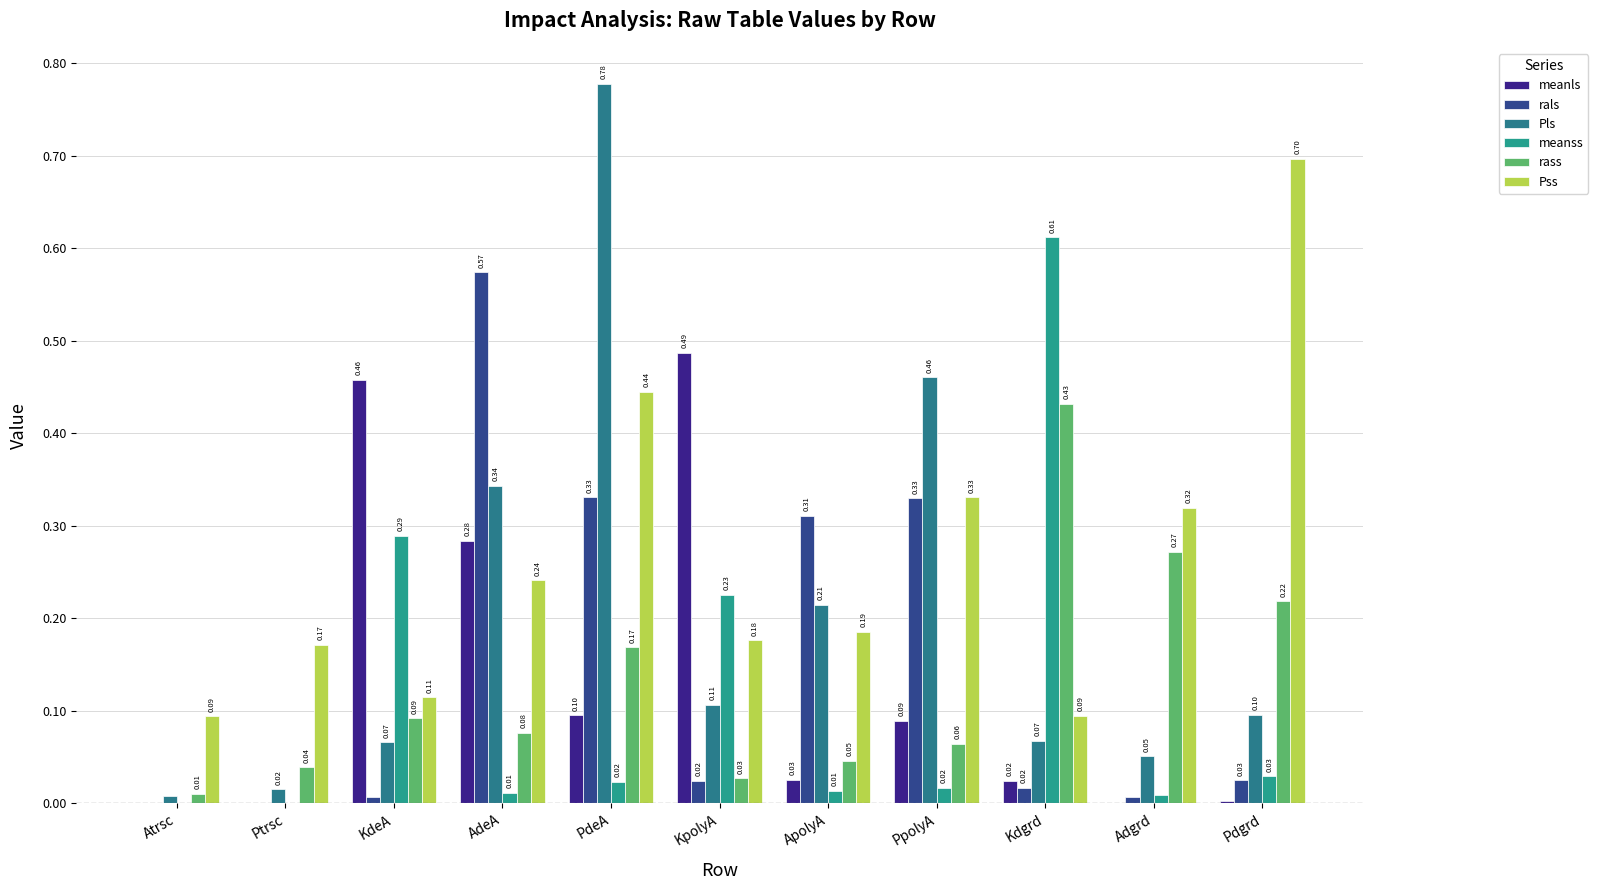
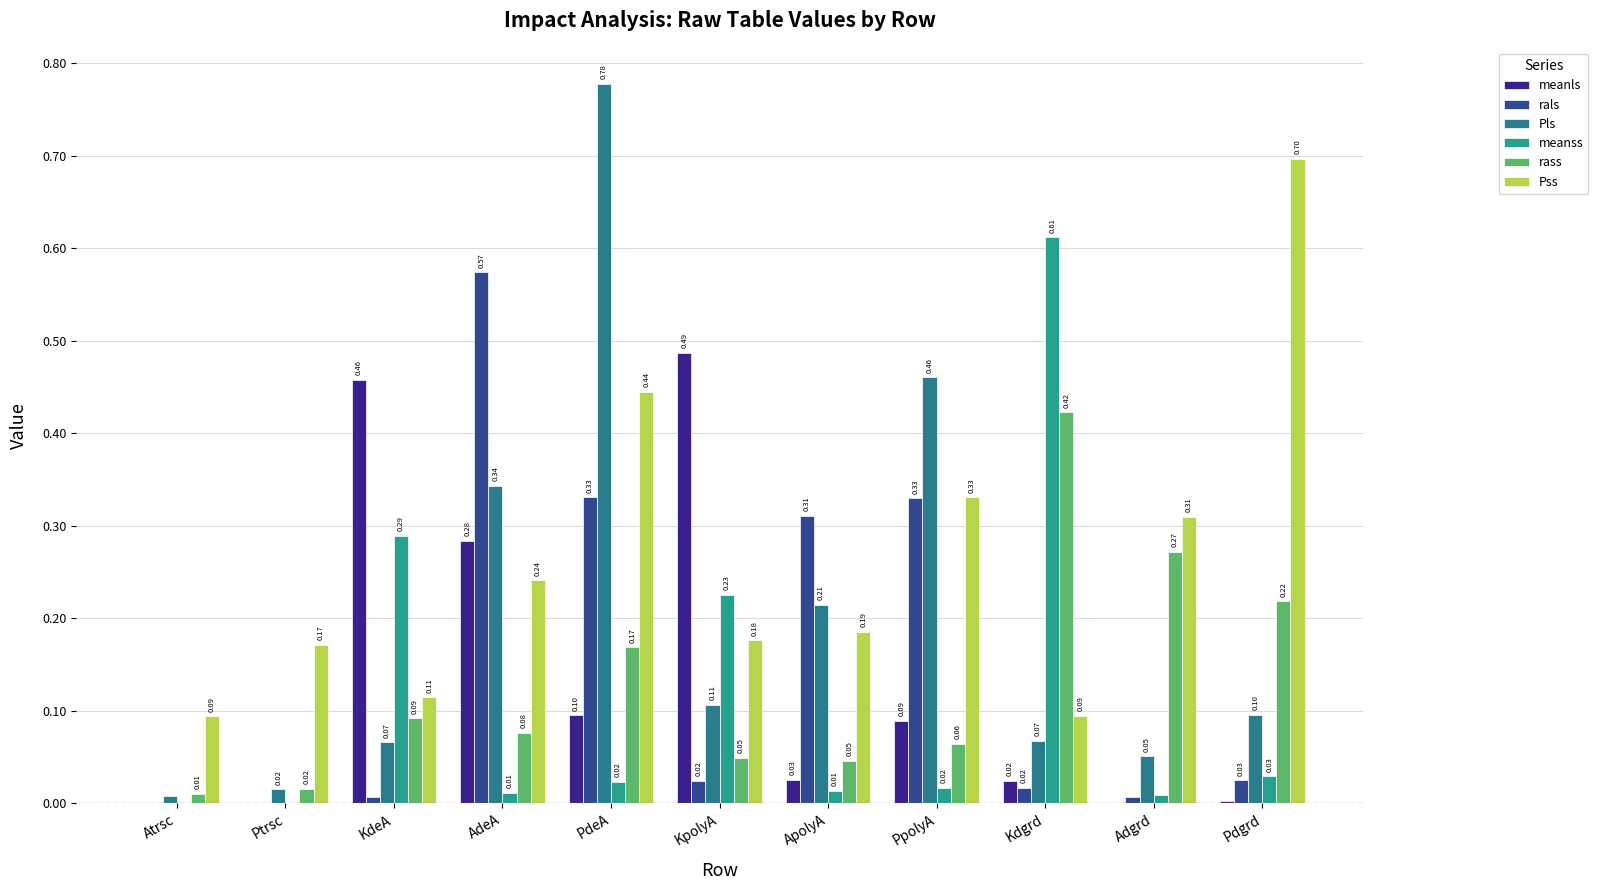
rass, Ptrsc: 0.04 -> 0.02
rass, KpolyA: 0.03 -> 0.05
rass, Kdgrd: 0.43 -> 0.42
Pss, Adgrd: 0.32 -> 0.31
